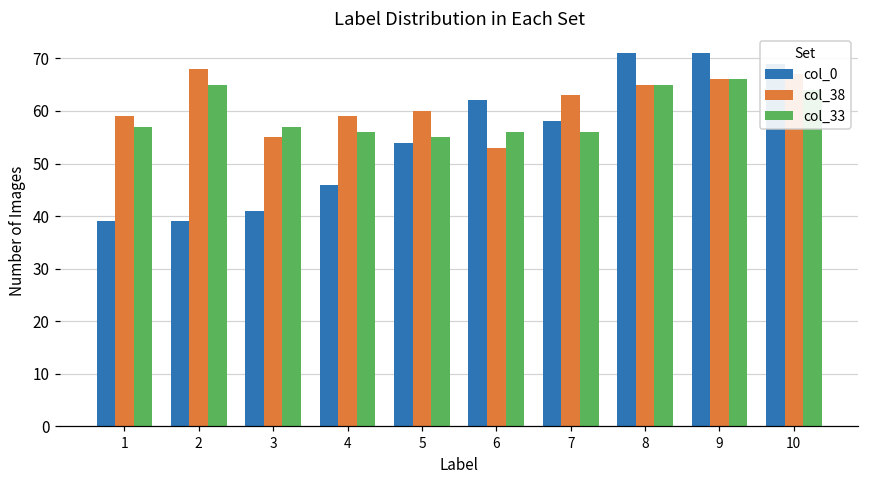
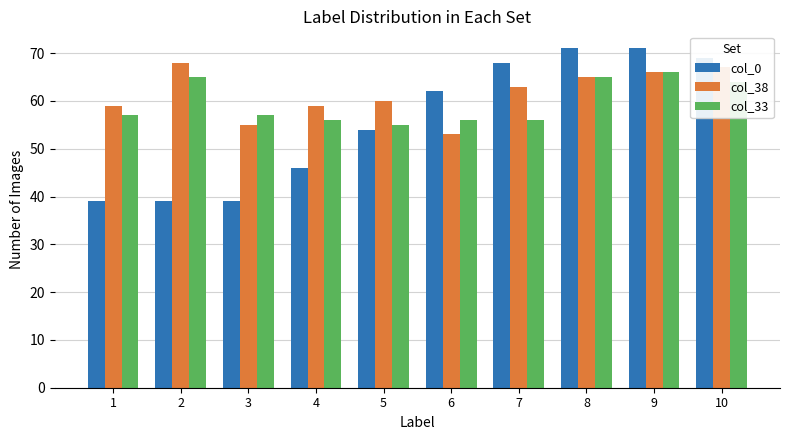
col_0, 3: 41 -> 39
col_0, 7: 58 -> 68
